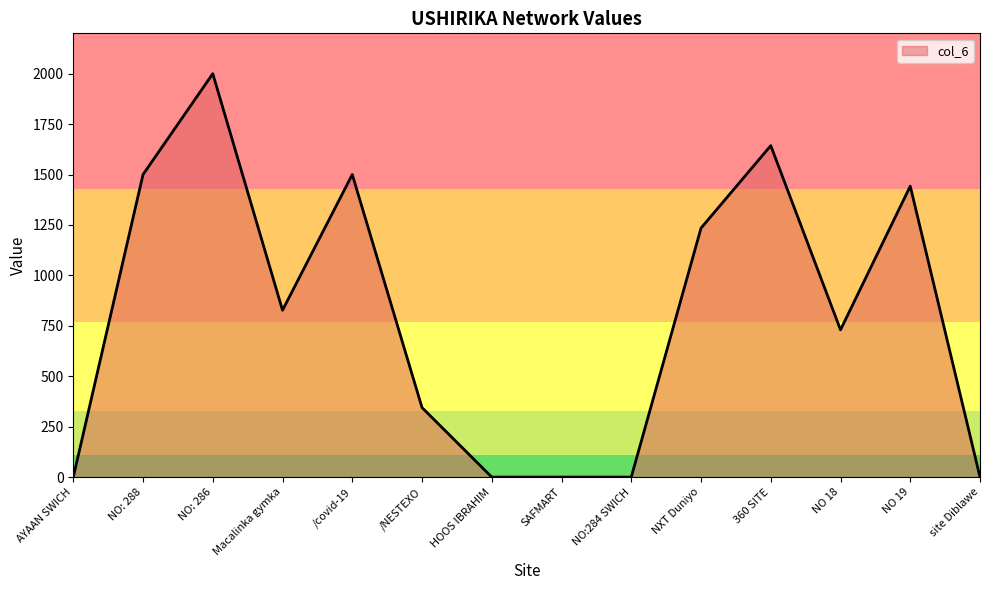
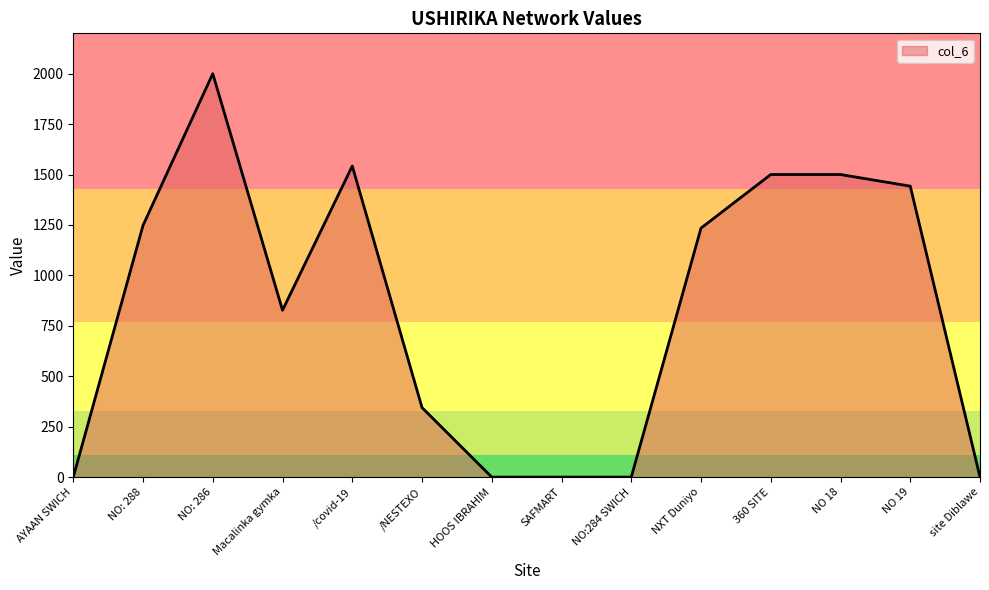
NO: 288: 1500 -> 1250
/covid-19: 1500 -> 1540
360 SITE: 1640 -> 1500
NO 18: 730 -> 1500
